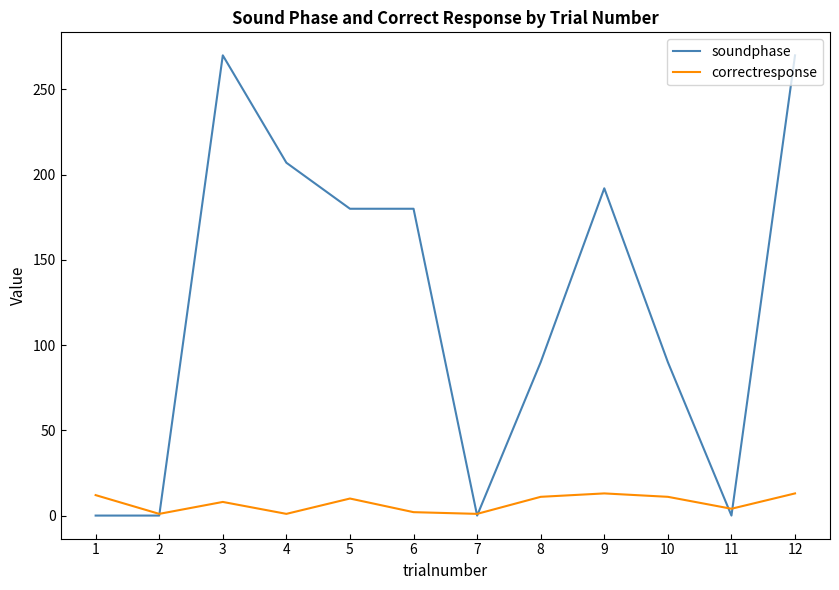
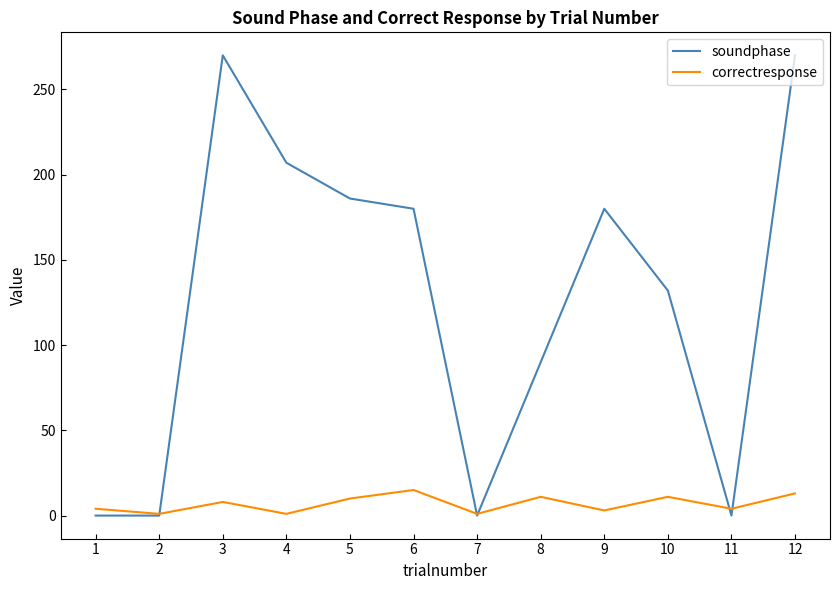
correctresponse, 1: 12 -> 4
soundphase, 5: 180 -> 186
correctresponse, 6: 2 -> 15
soundphase, 9: 192 -> 180
correctresponse, 9: 13 -> 3
soundphase, 10: 90 -> 132
